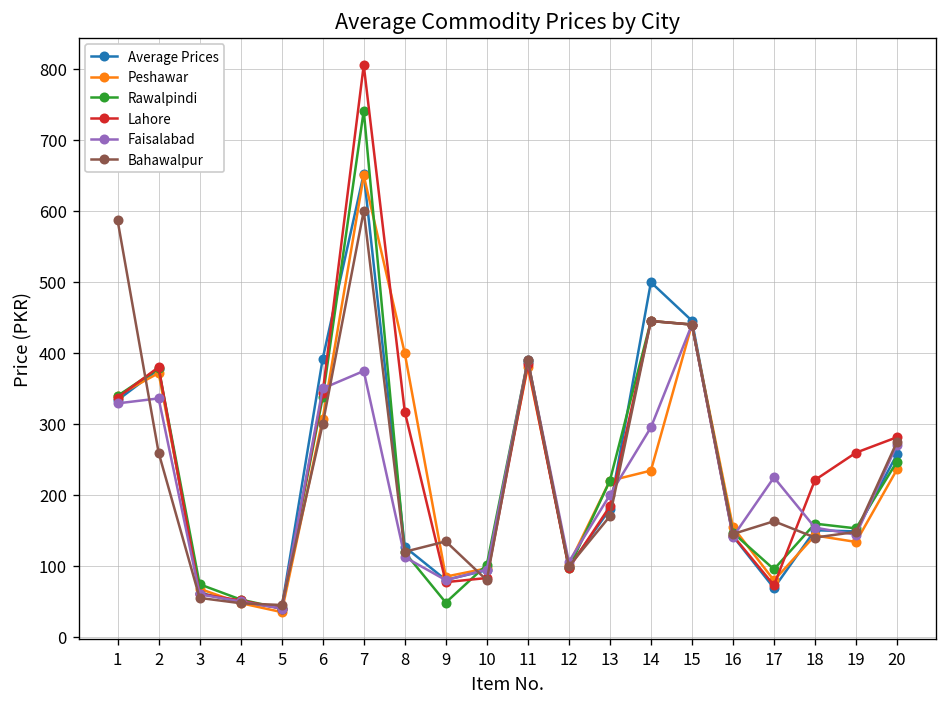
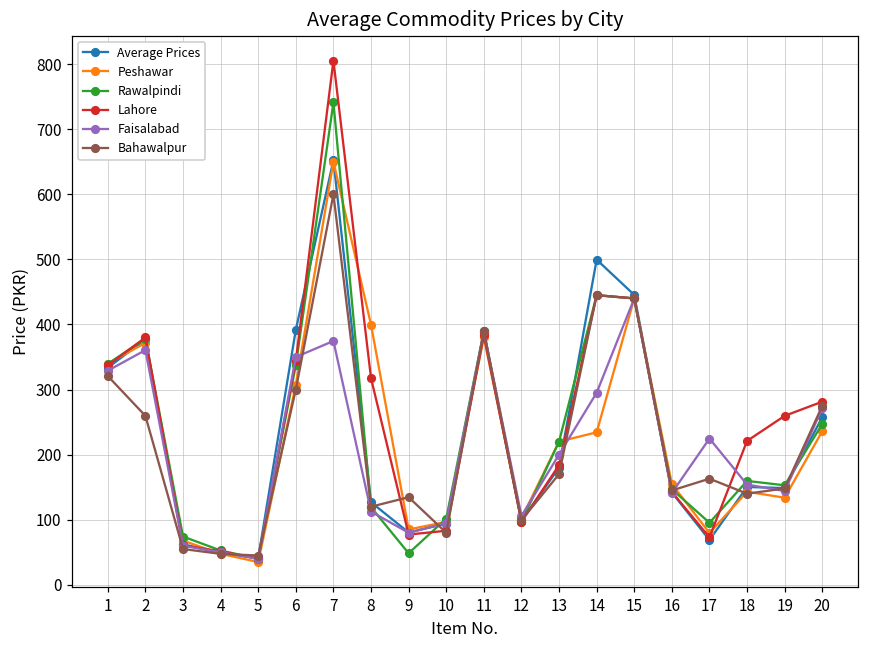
Bahawalpur, 1: 590 -> 320
Faisalabad, 2: 340 -> 360
